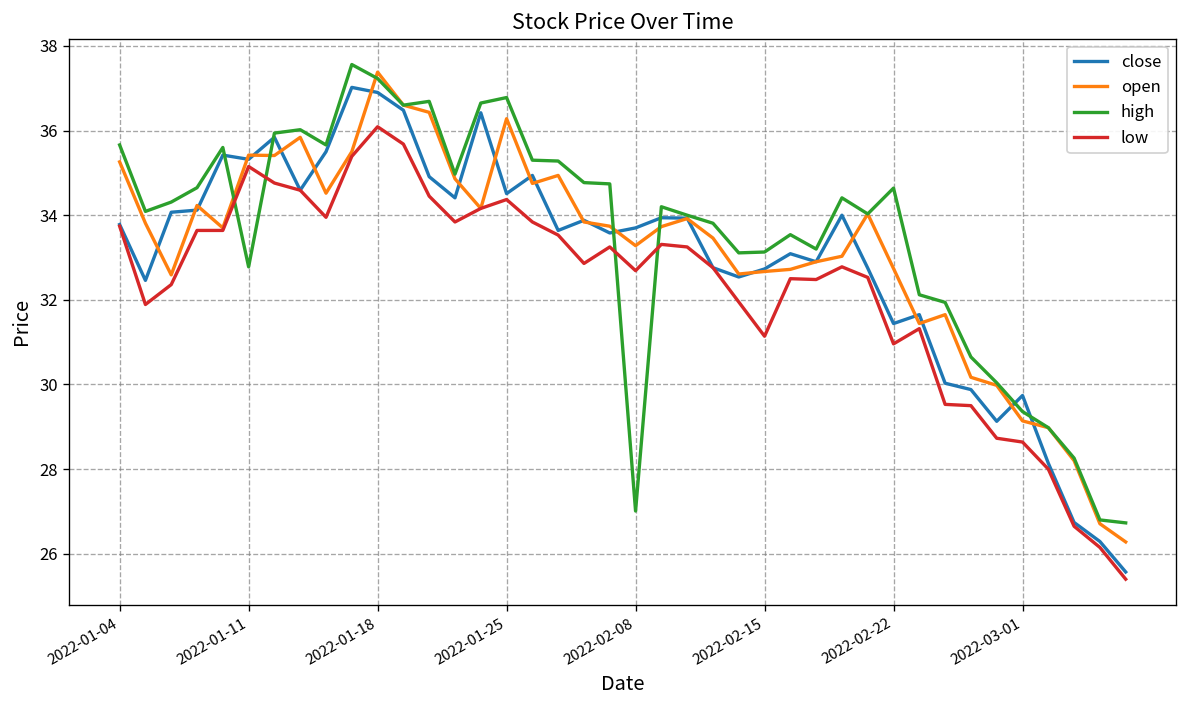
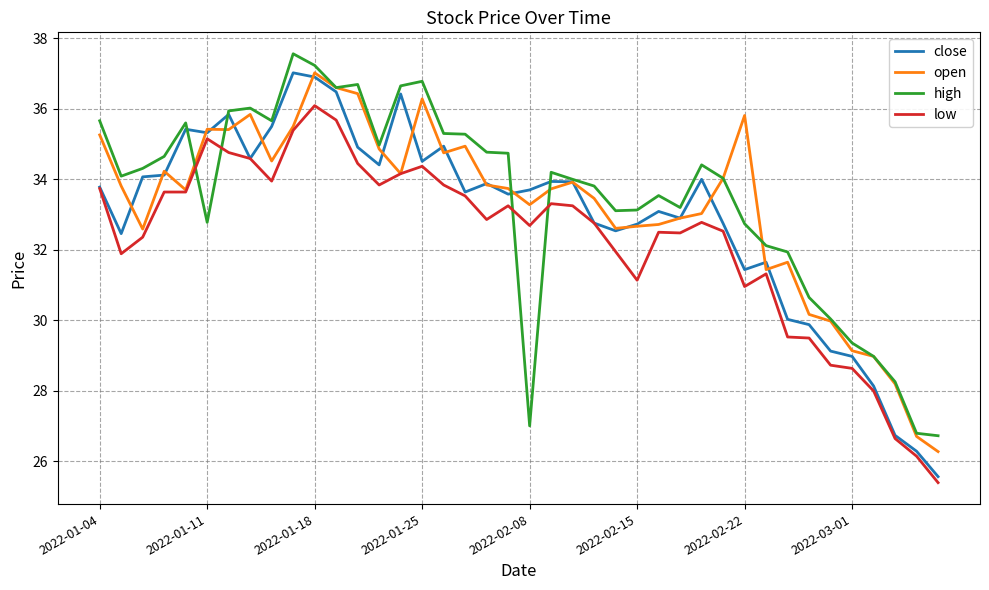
open, 2022-01-18: 37.4 -> 37.0
open, 2022-02-22: 32.7 -> 35.8
high, 2022-02-22: 34.6 -> 32.7
close, 2022-03-01: 29.7 -> 29.0
